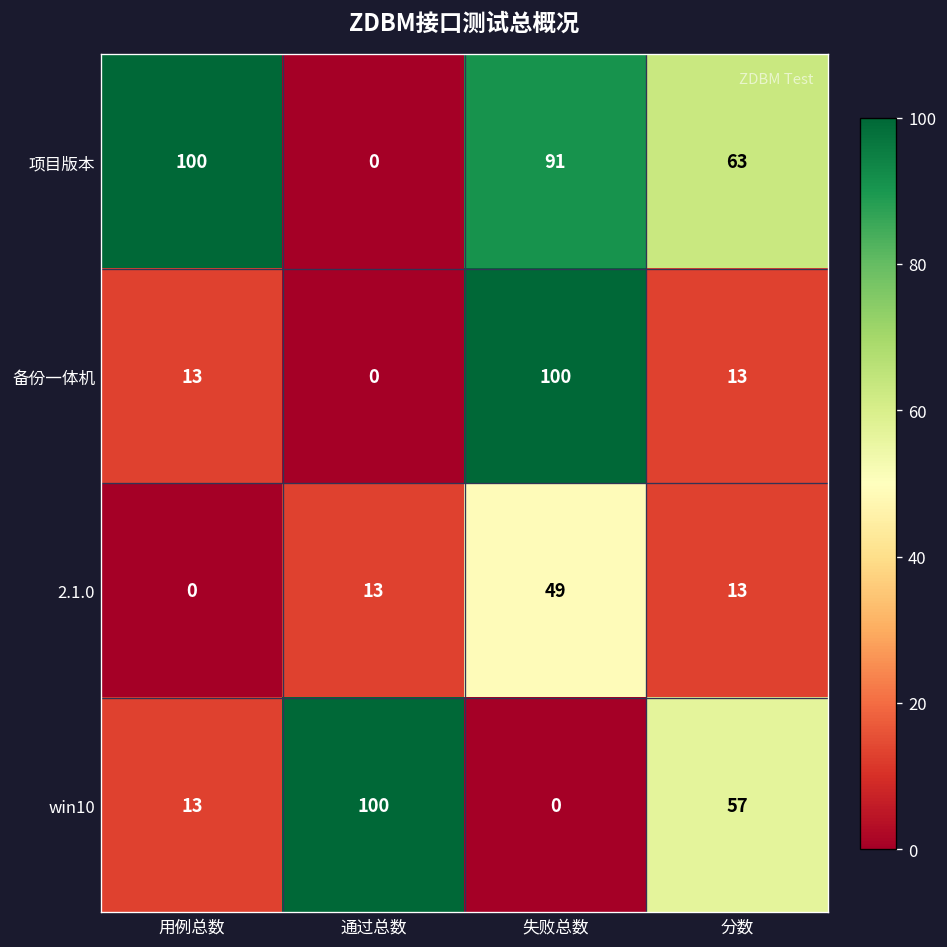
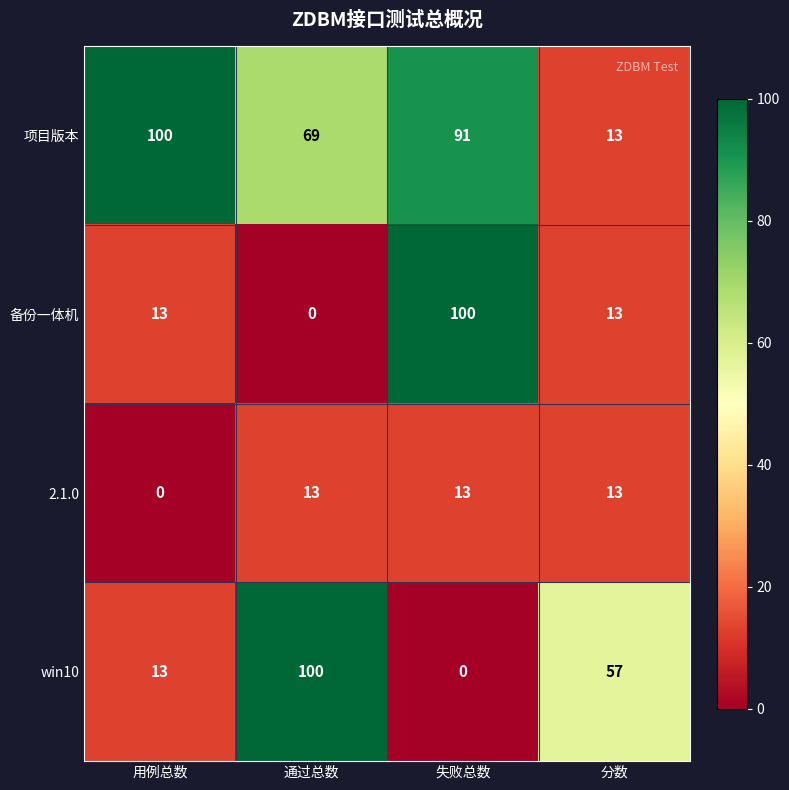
项目版本, 通过总数: 0 -> 69
项目版本, 分数: 63 -> 13
2.1.0, 失败总数: 49 -> 13
